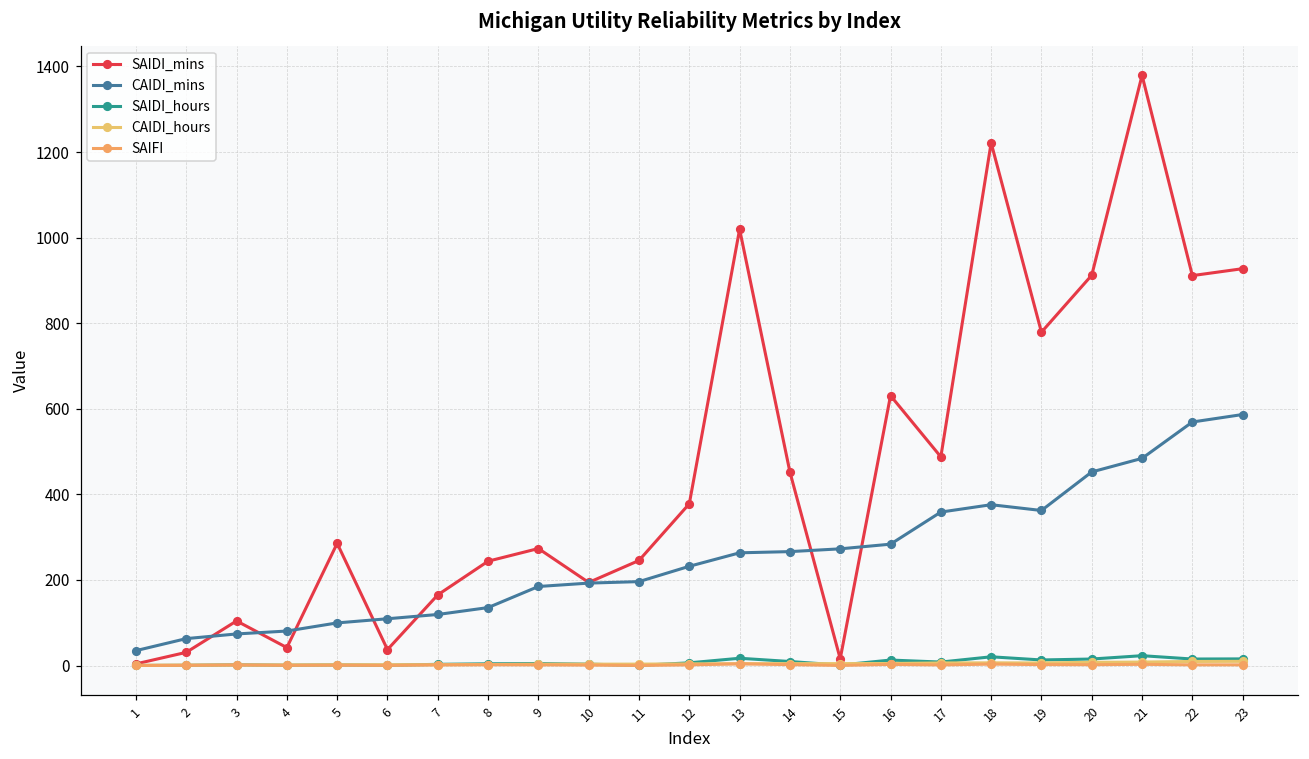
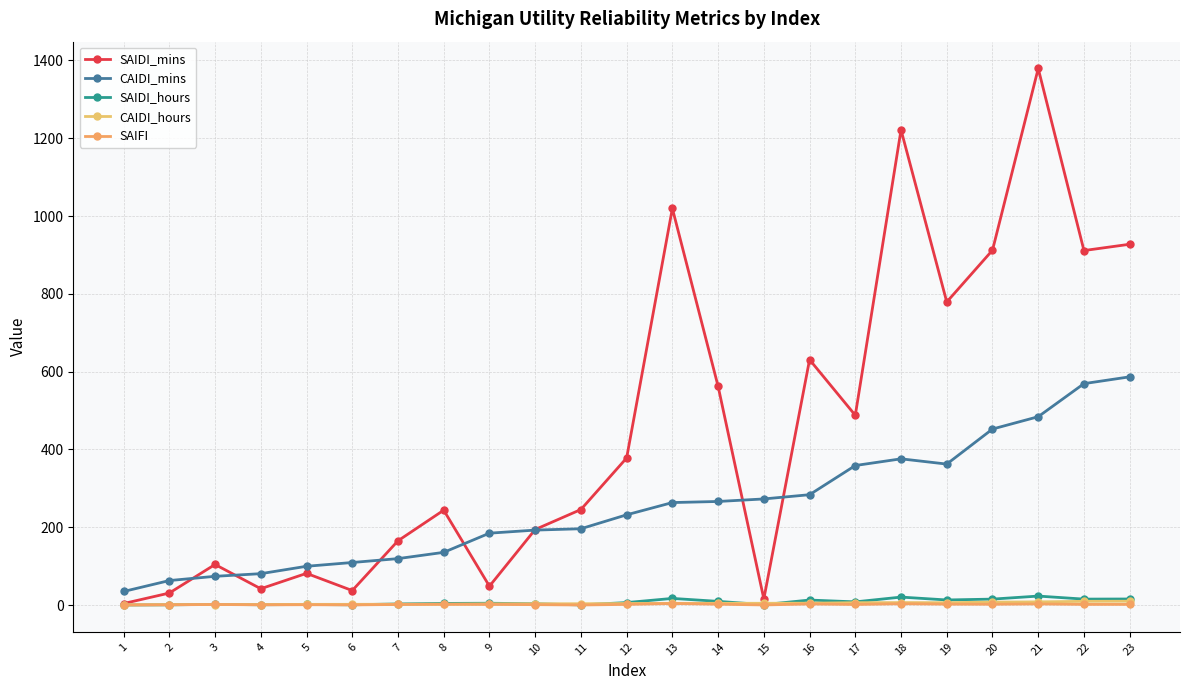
SAIDI_mins, 5: 290 -> 80
SAIDI_mins, 9: 270 -> 50
SAIDI_mins, 14: 450 -> 560
